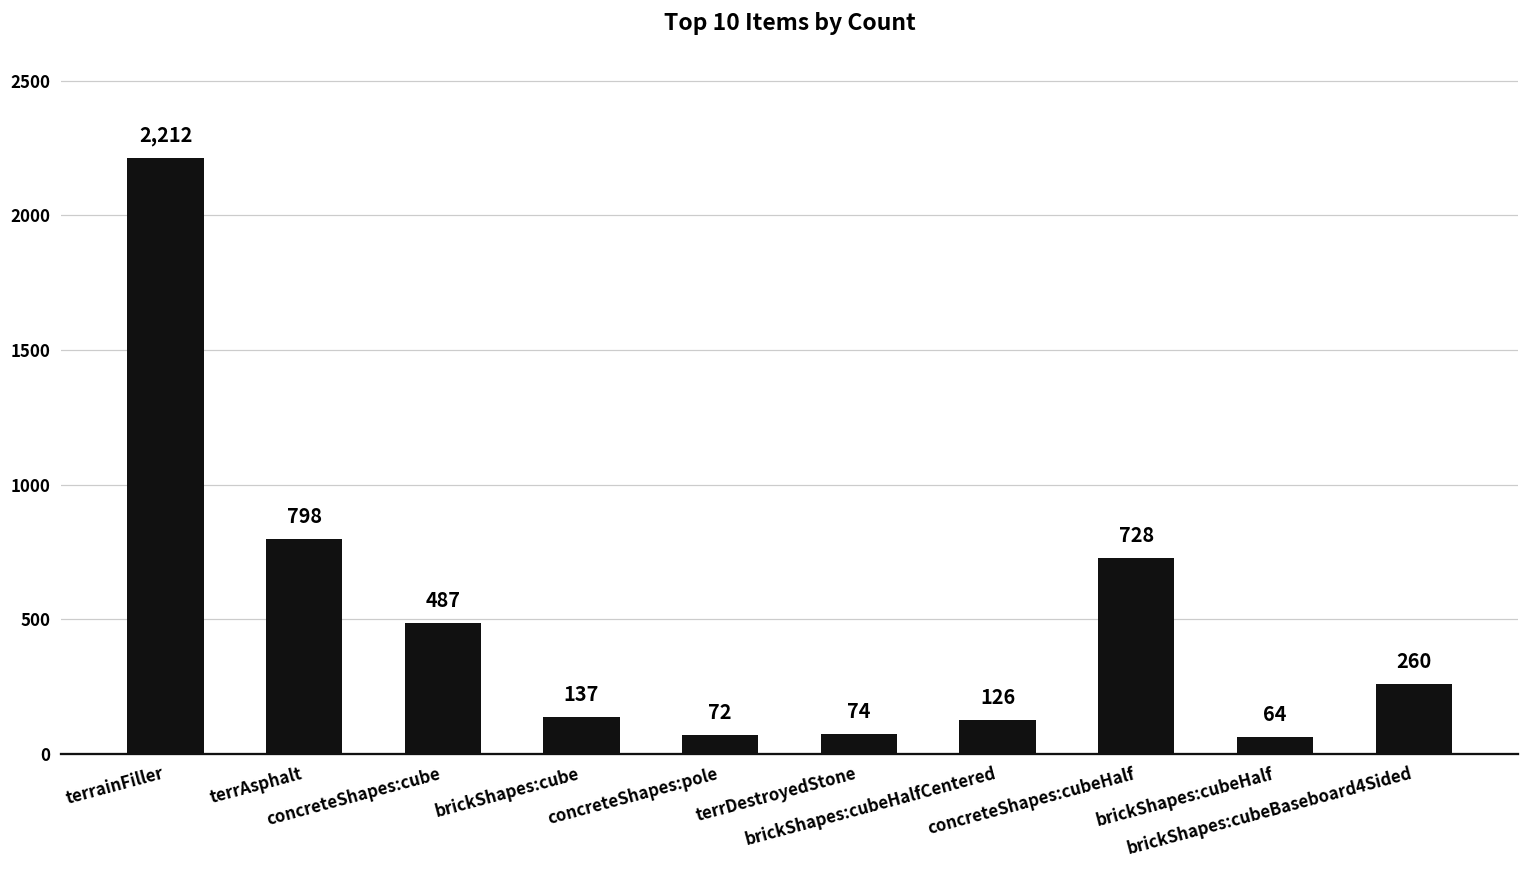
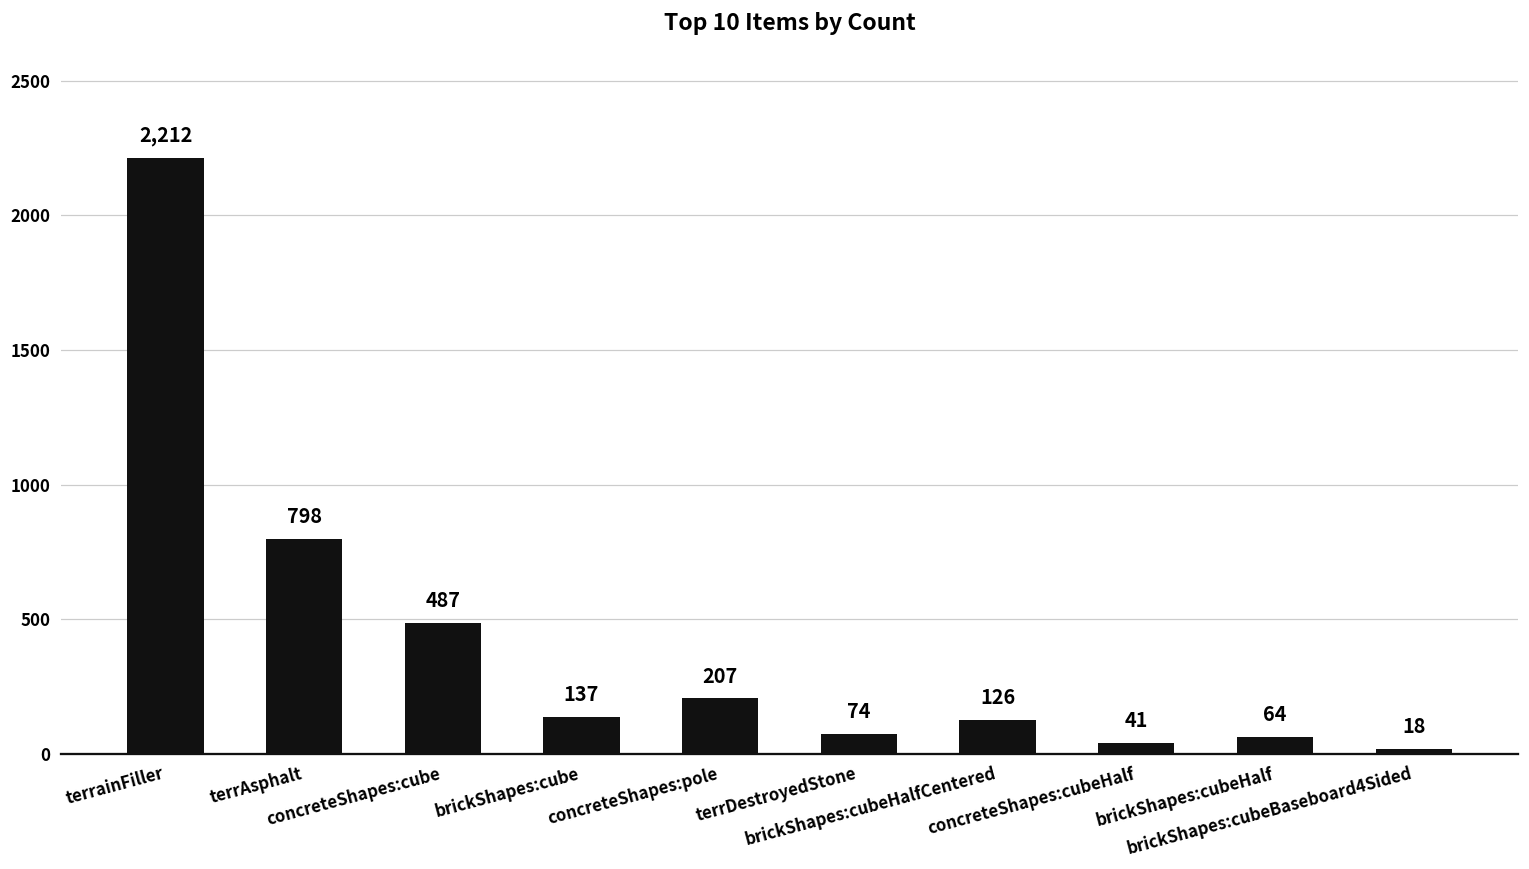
concreteShapes:pole: 72 -> 207
concreteShapes:cubeHalf: 728 -> 41
brickShapes:cubeBaseboard4Sided: 260 -> 18
